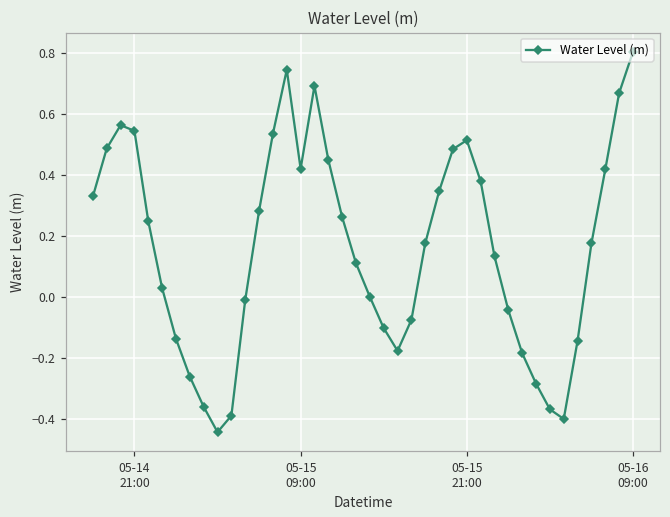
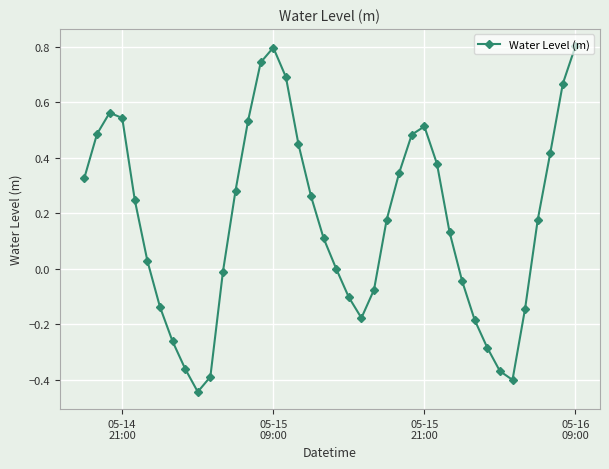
05-15 09:00: 0.42 -> 0.80
